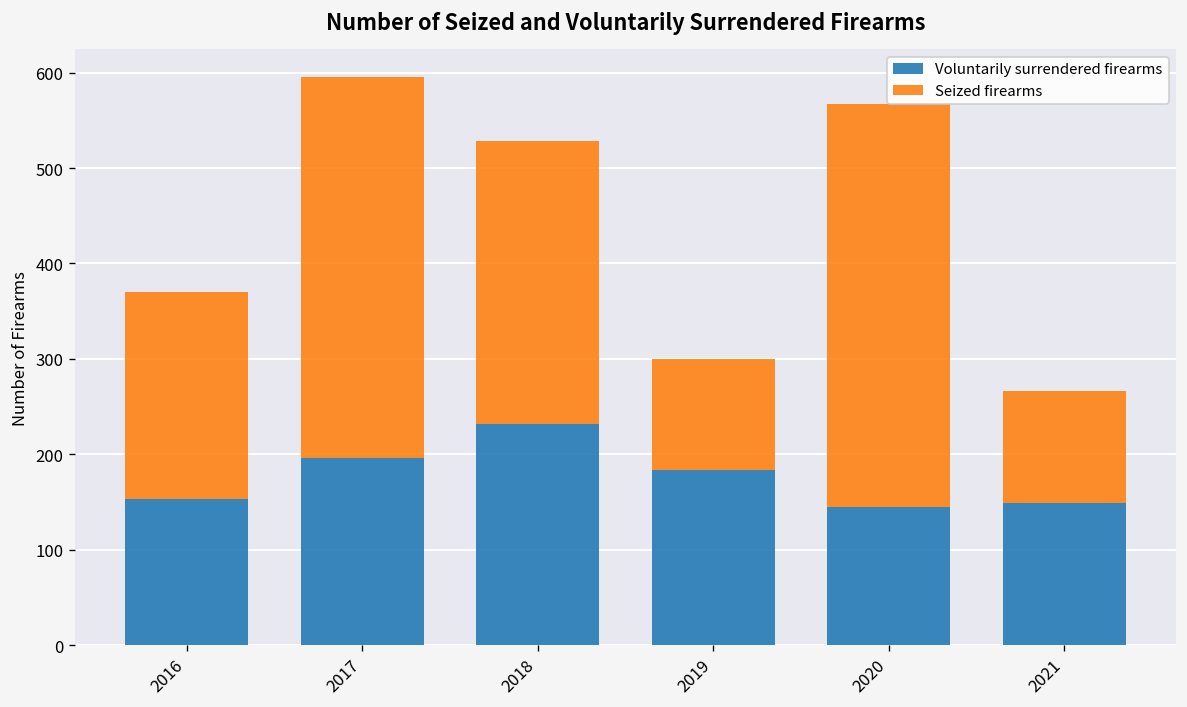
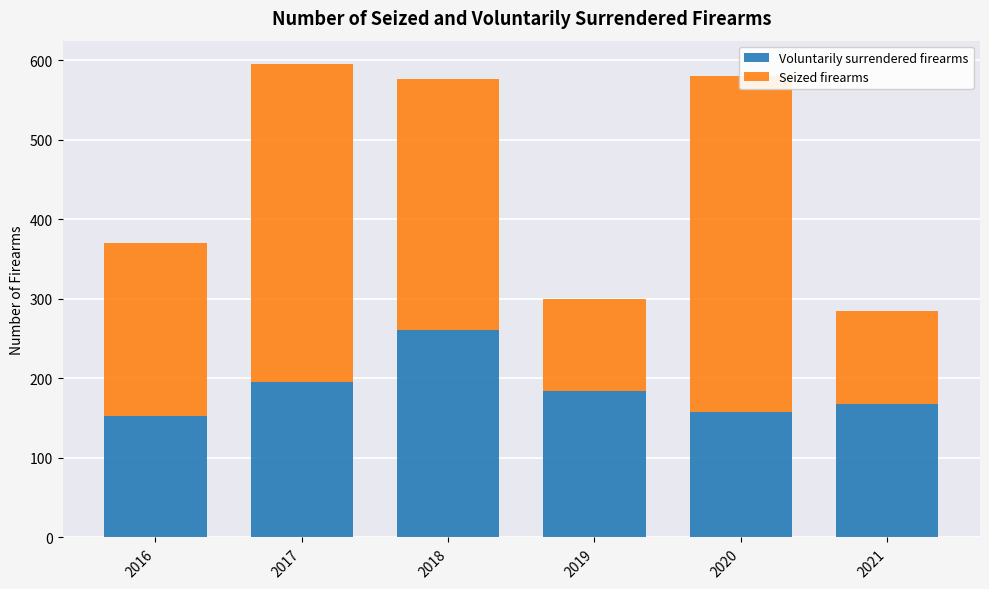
Voluntarily surrendered firearms, 2018: 230 -> 260
Seized firearms, 2018: 300 -> 320
Voluntarily surrendered firearms, 2020: 150 -> 160
Voluntarily surrendered firearms, 2021: 150 -> 170
